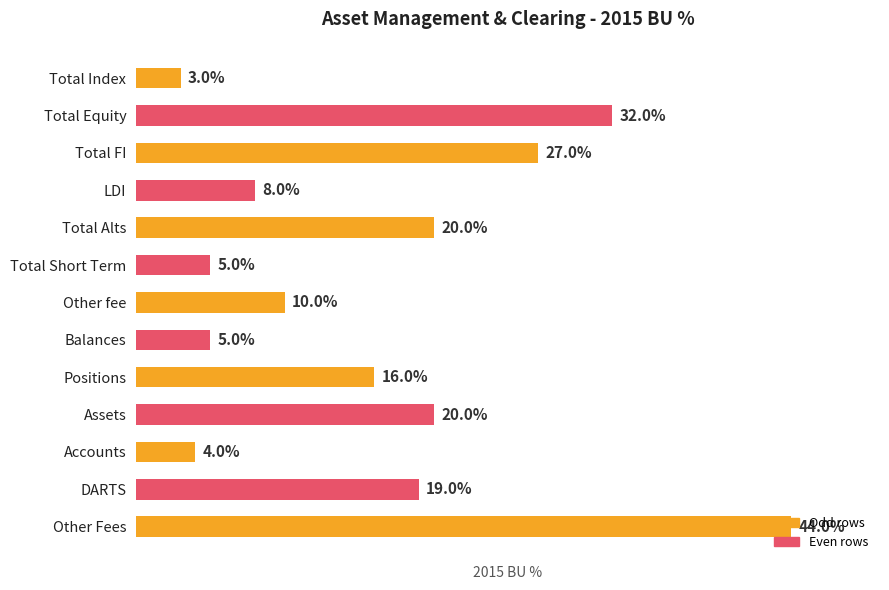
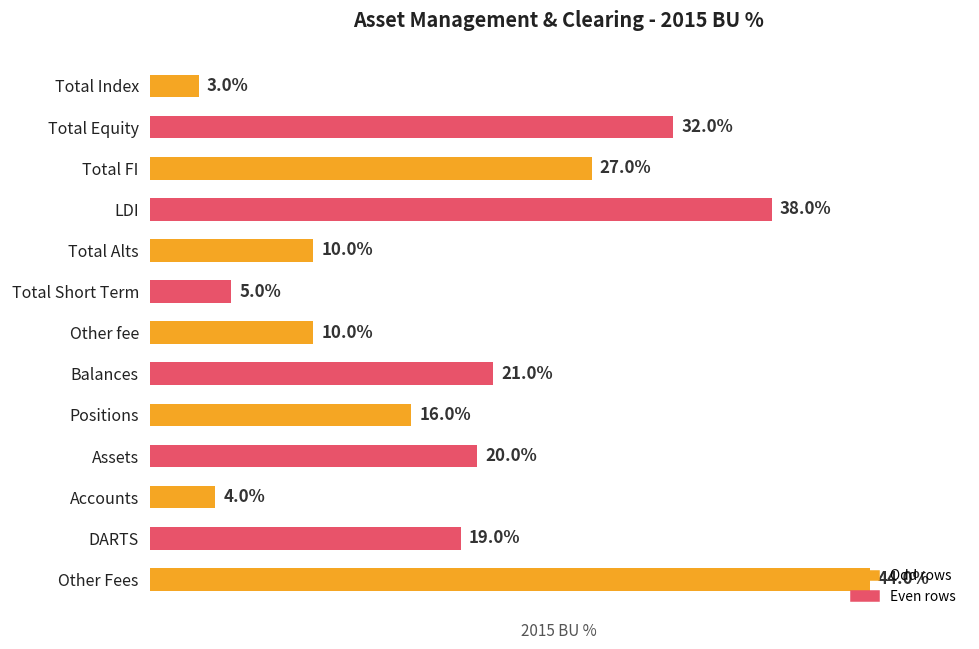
LDI: 8.0% -> 38.0%
Total Alts: 20.0% -> 10.0%
Balances: 5.0% -> 21.0%
